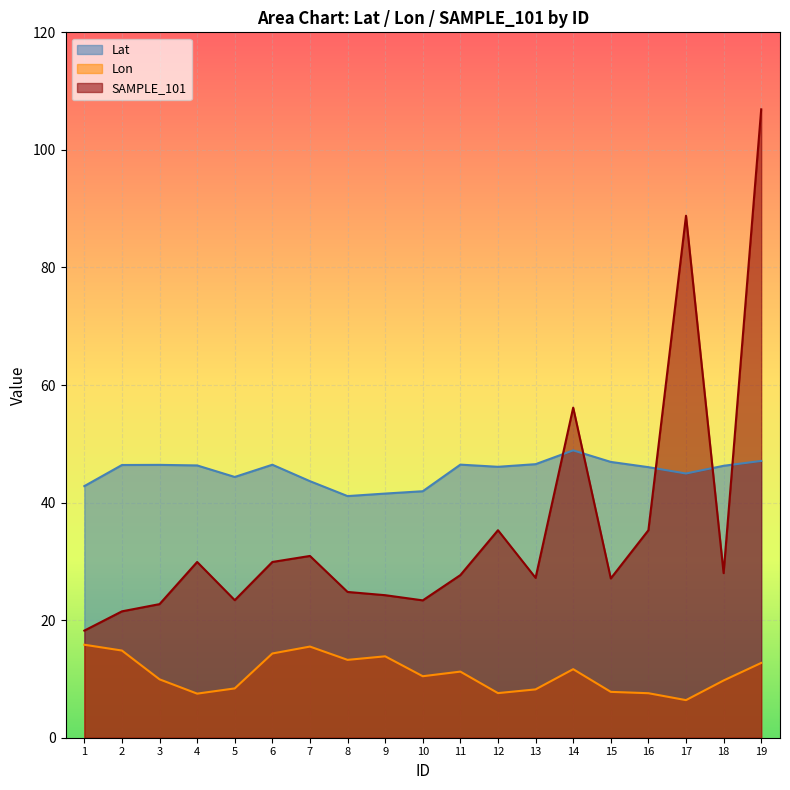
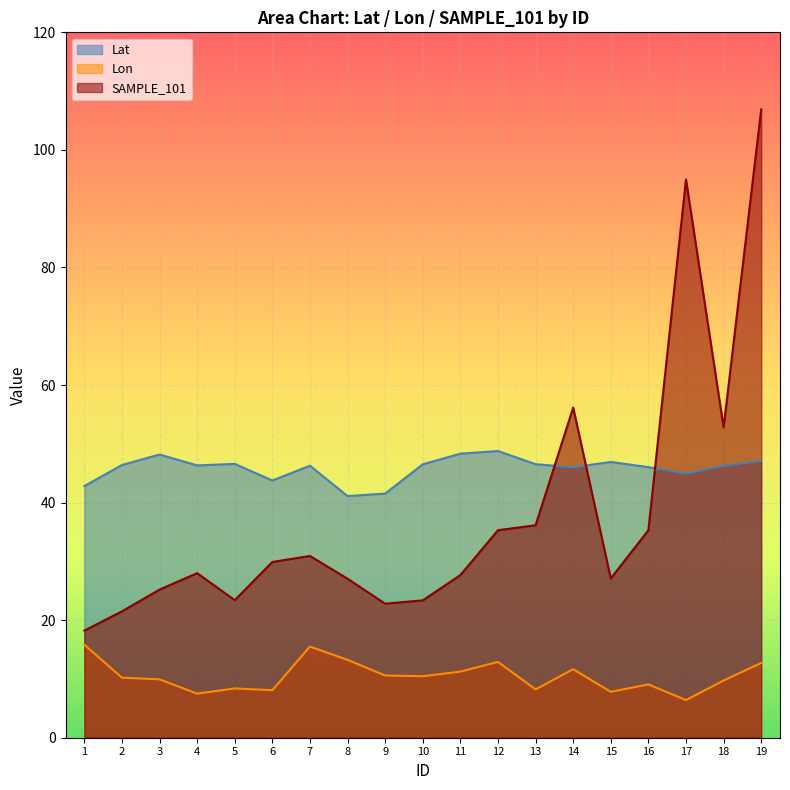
Lon, 2: 15 -> 10
Lat, 3: 46 -> 48
SAMPLE_101, 3: 23 -> 25
SAMPLE_101, 4: 30 -> 28
Lat, 5: 44 -> 47
Lat, 6: 46 -> 44
Lon, 6: 14 -> 8
Lat, 7: 44 -> 46
SAMPLE_101, 8: 25 -> 27
Lon, 9: 14 -> 11
SAMPLE_101, 9: 24 -> 23
Lat, 10: 42 -> 47
Lat, 11: 46 -> 48
Lat, 12: 46 -> 49
Lon, 12: 8 -> 13
SAMPLE_101, 13: 27 -> 36
Lat, 14: 49 -> 46
Lon, 16: 8 -> 9
SAMPLE_101, 17: 89 -> 95
SAMPLE_101, 18: 28 -> 53
